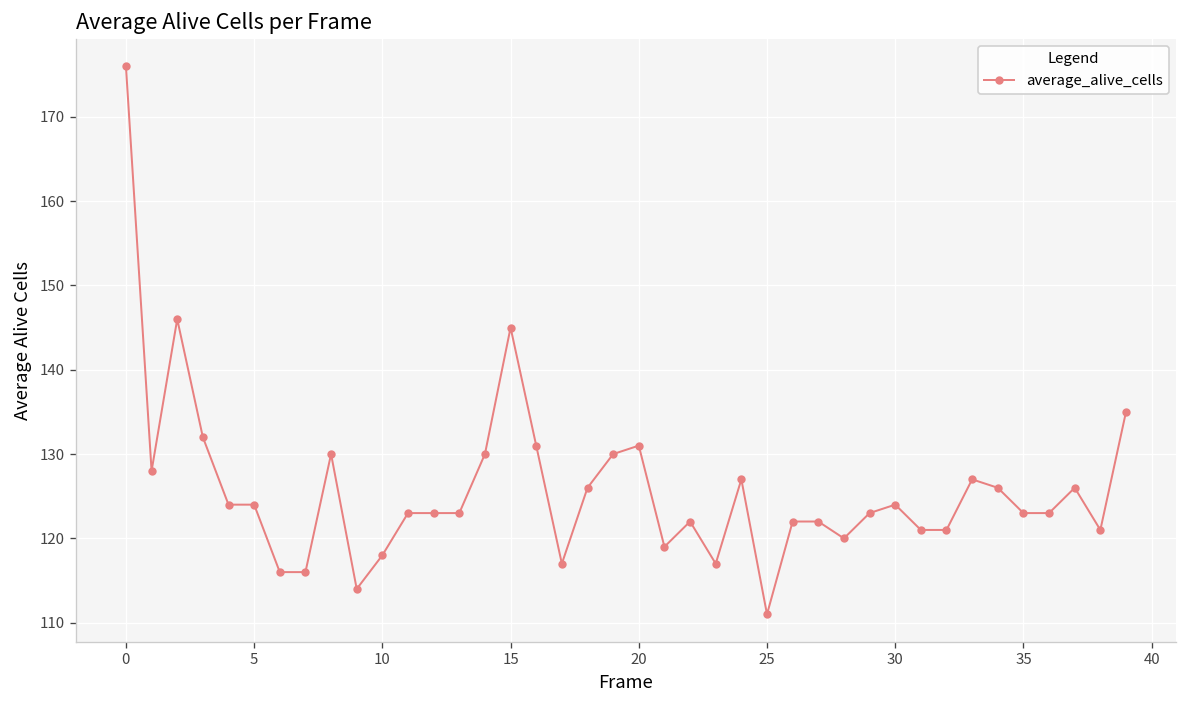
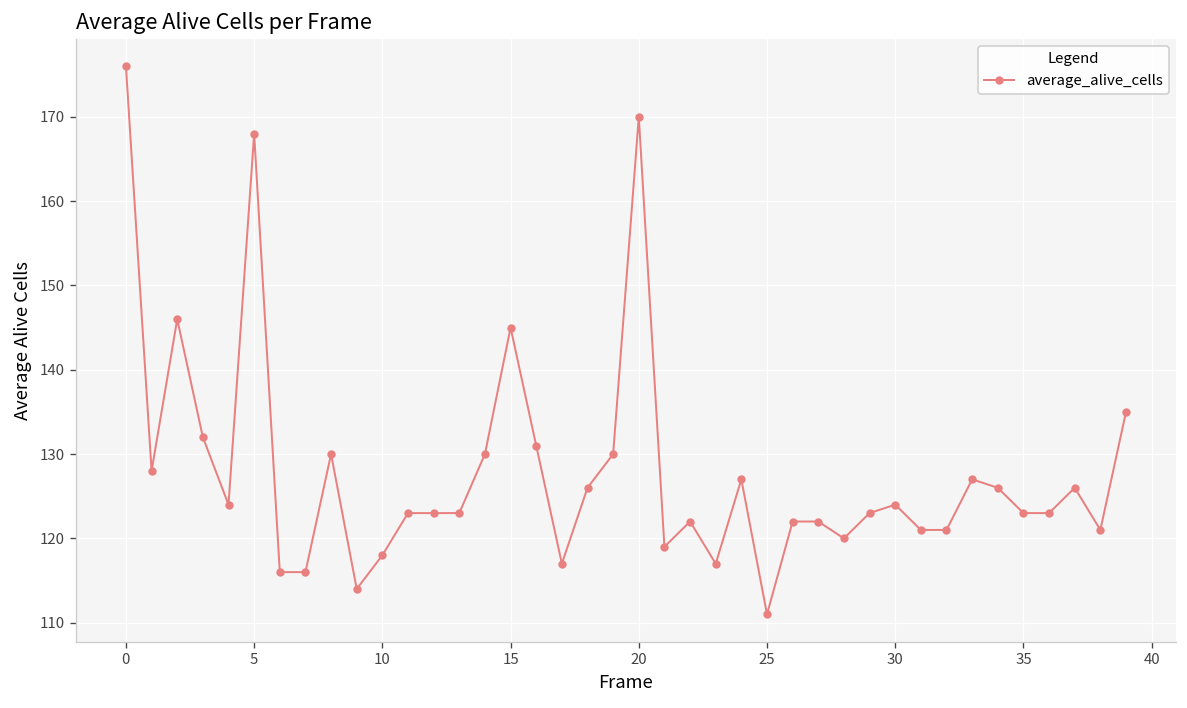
5: 124 -> 168
20: 131 -> 170
